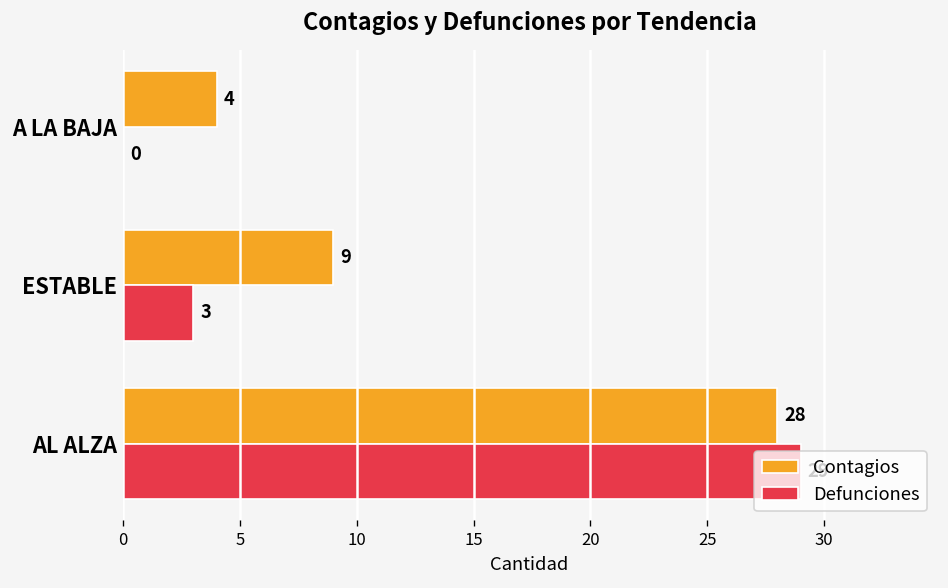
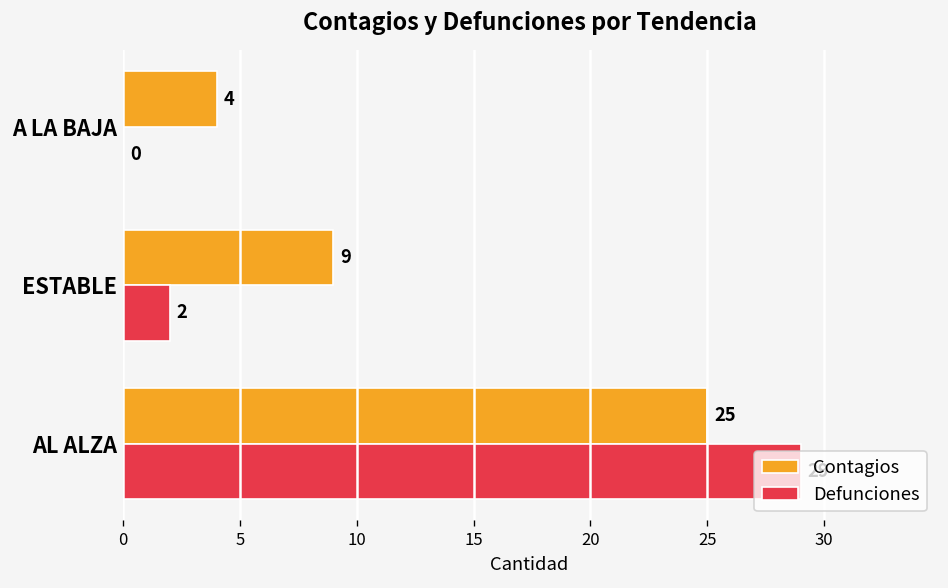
Defunciones, ESTABLE: 3 -> 2
Contagios, AL ALZA: 28 -> 25
